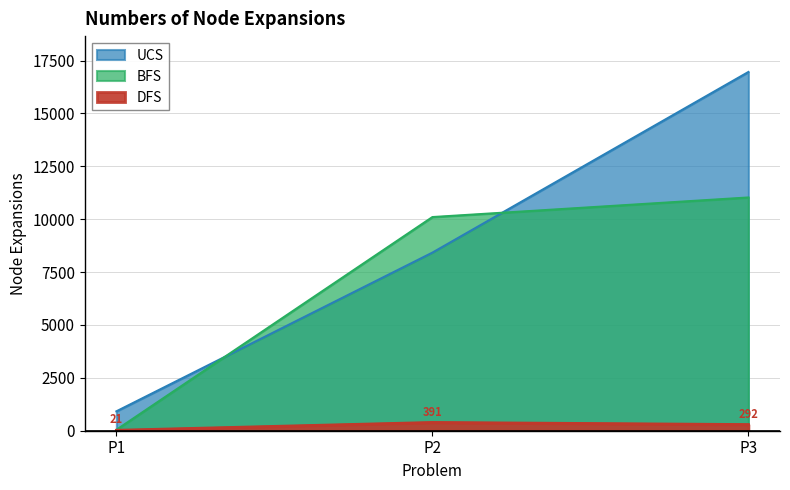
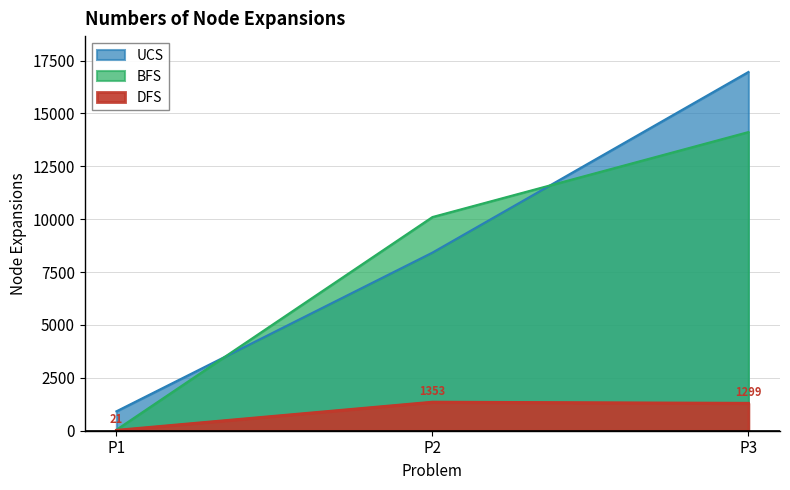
DFS, P2: 391 -> 1353
BFS, P3: 11000 -> 14100
DFS, P3: 292 -> 1299
